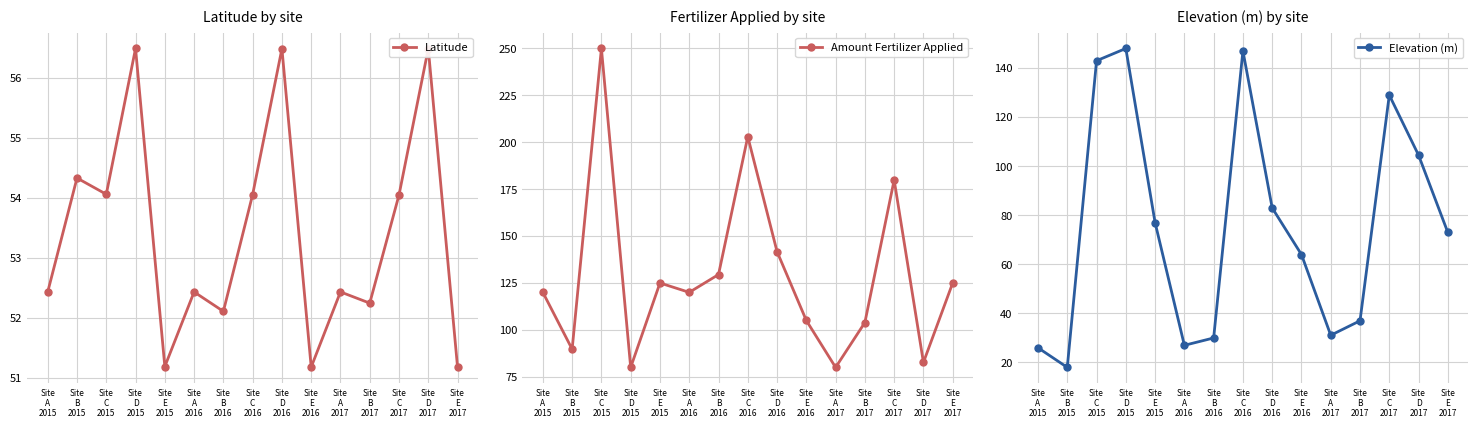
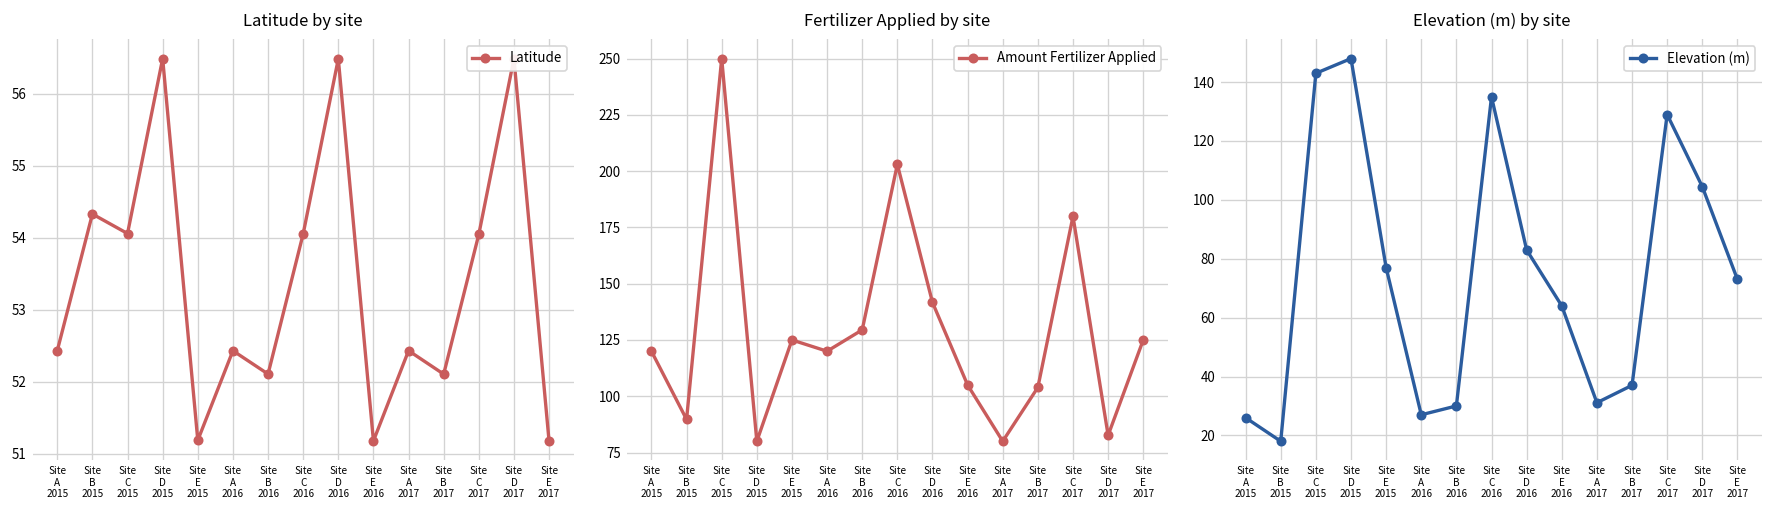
Latitude by site, Site B 2017: 52.2 -> 52.1
Elevation (m) by site, Site C 2016: 147 -> 135
